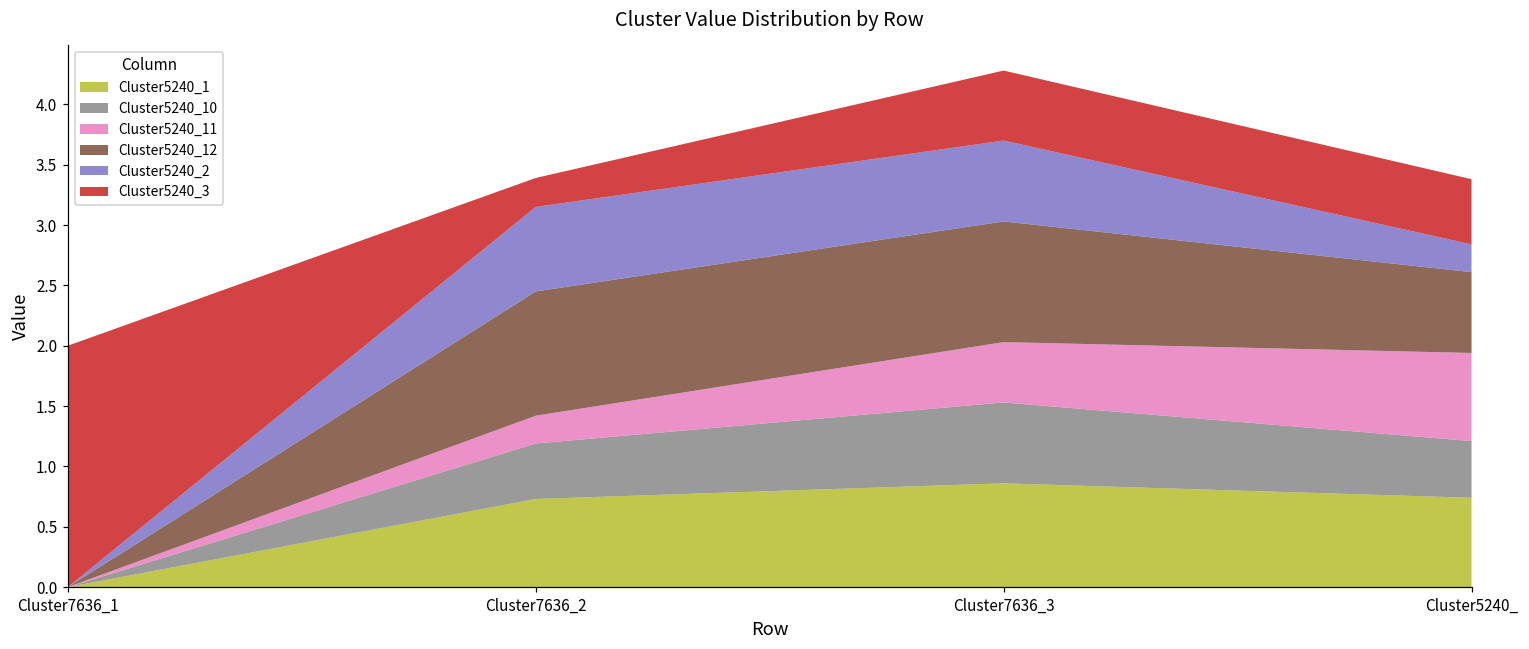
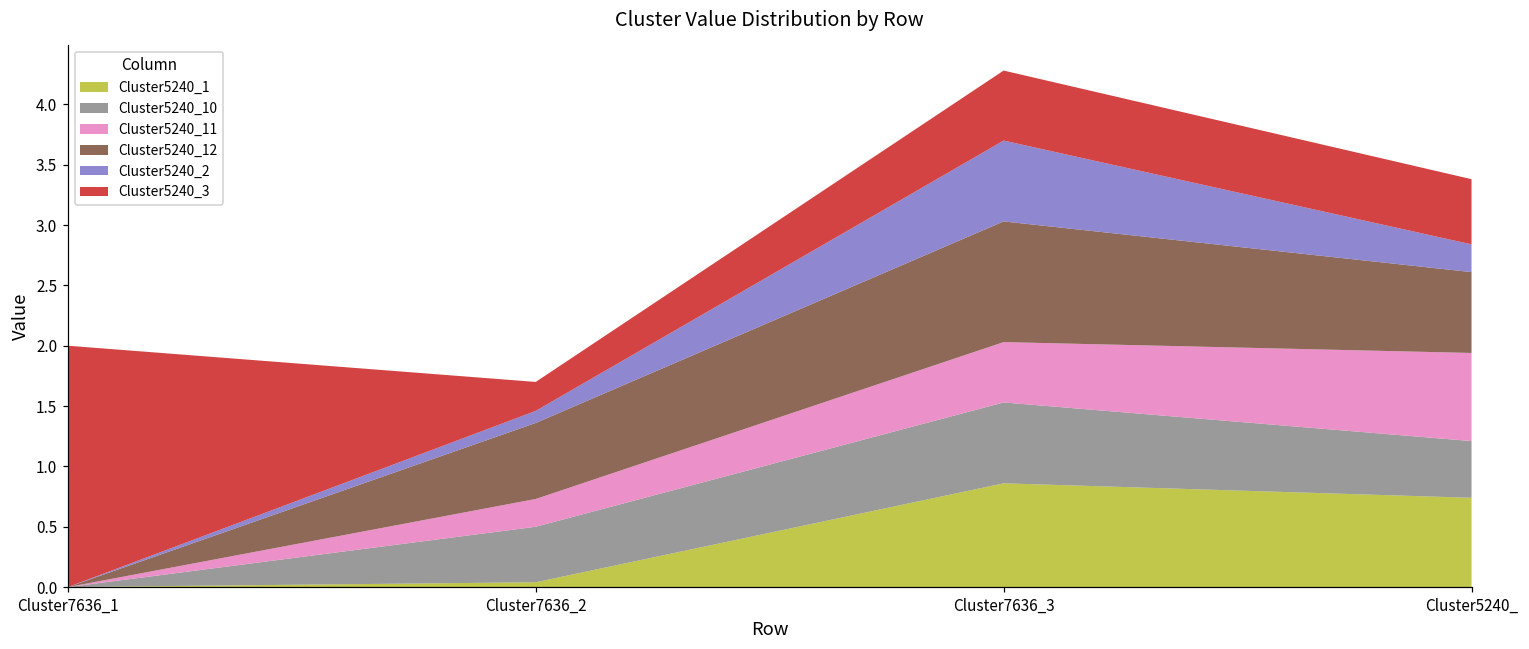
Cluster5240_1, Cluster7636_2: 0.73 -> 0.04
Cluster5240_12, Cluster7636_2: 1.03 -> 0.63
Cluster5240_2, Cluster7636_2: 0.7 -> 0.1
